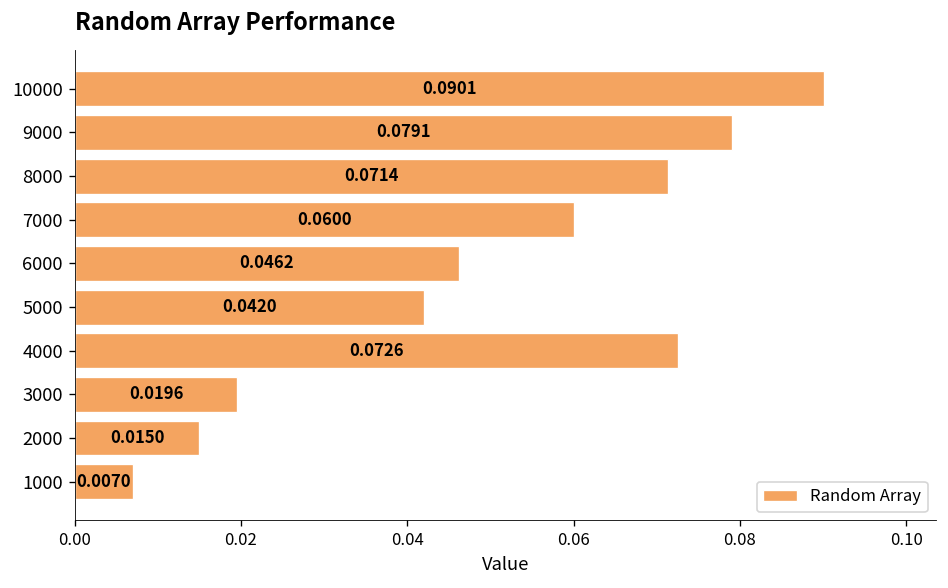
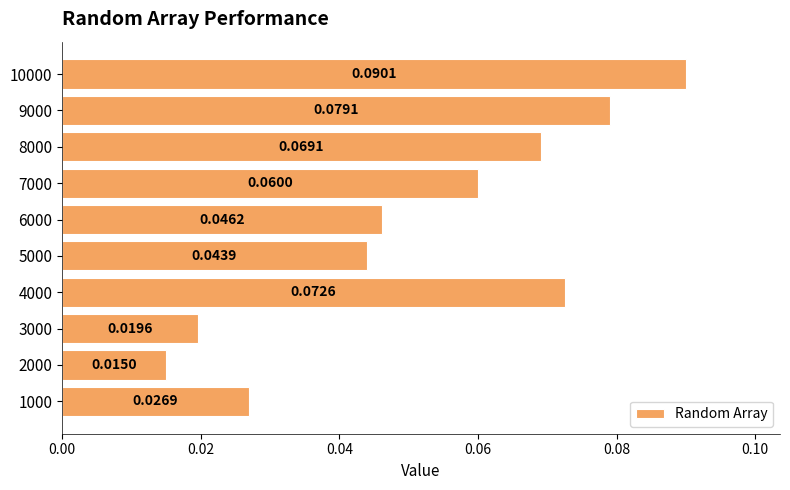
8000: 0.0714 -> 0.0691
5000: 0.0420 -> 0.0439
1000: 0.0070 -> 0.0269
